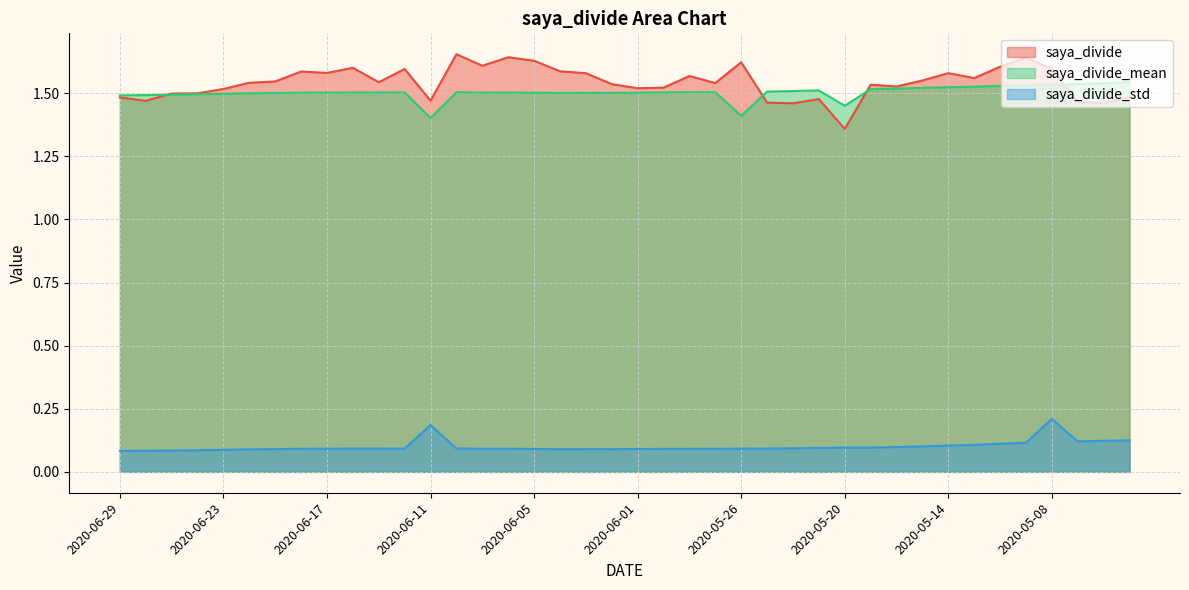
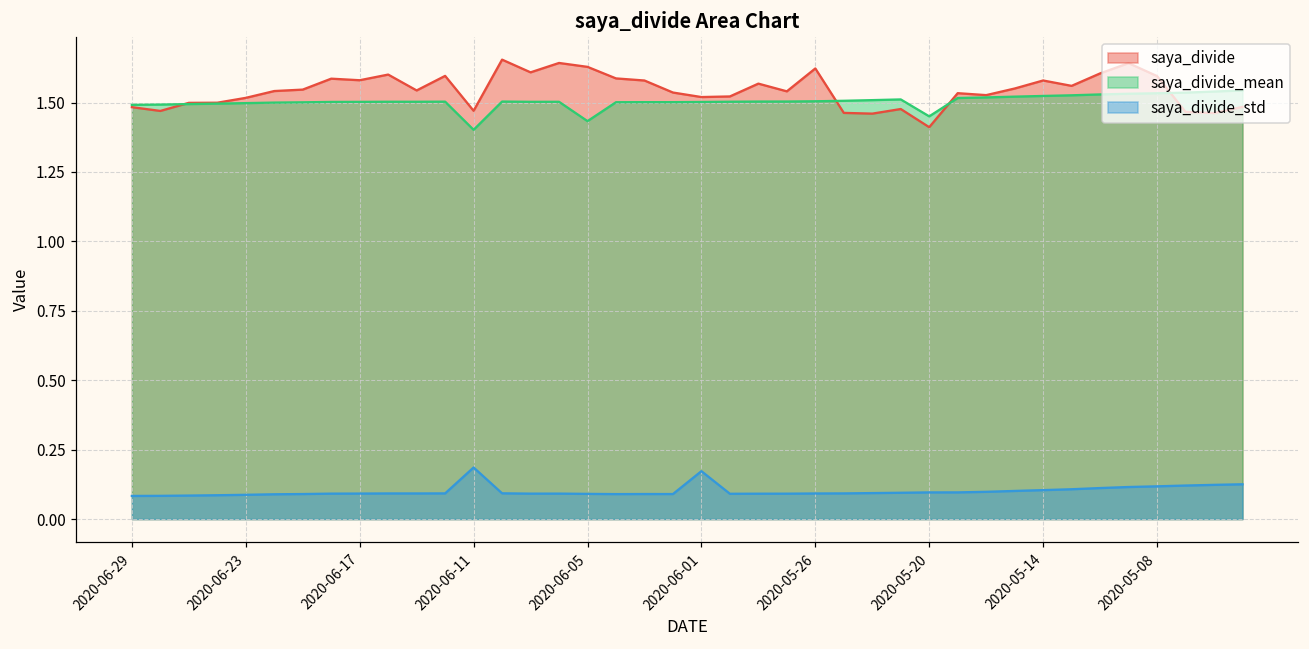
saya_divide_mean, 2020-06-05: 1.50 -> 1.43
saya_divide_std, 2020-06-01: 0.09 -> 0.17
saya_divide_mean, 2020-05-26: 1.41 -> 1.50
saya_divide, 2020-05-20: 1.36 -> 1.41
saya_divide_std, 2020-05-08: 0.21 -> 0.12
